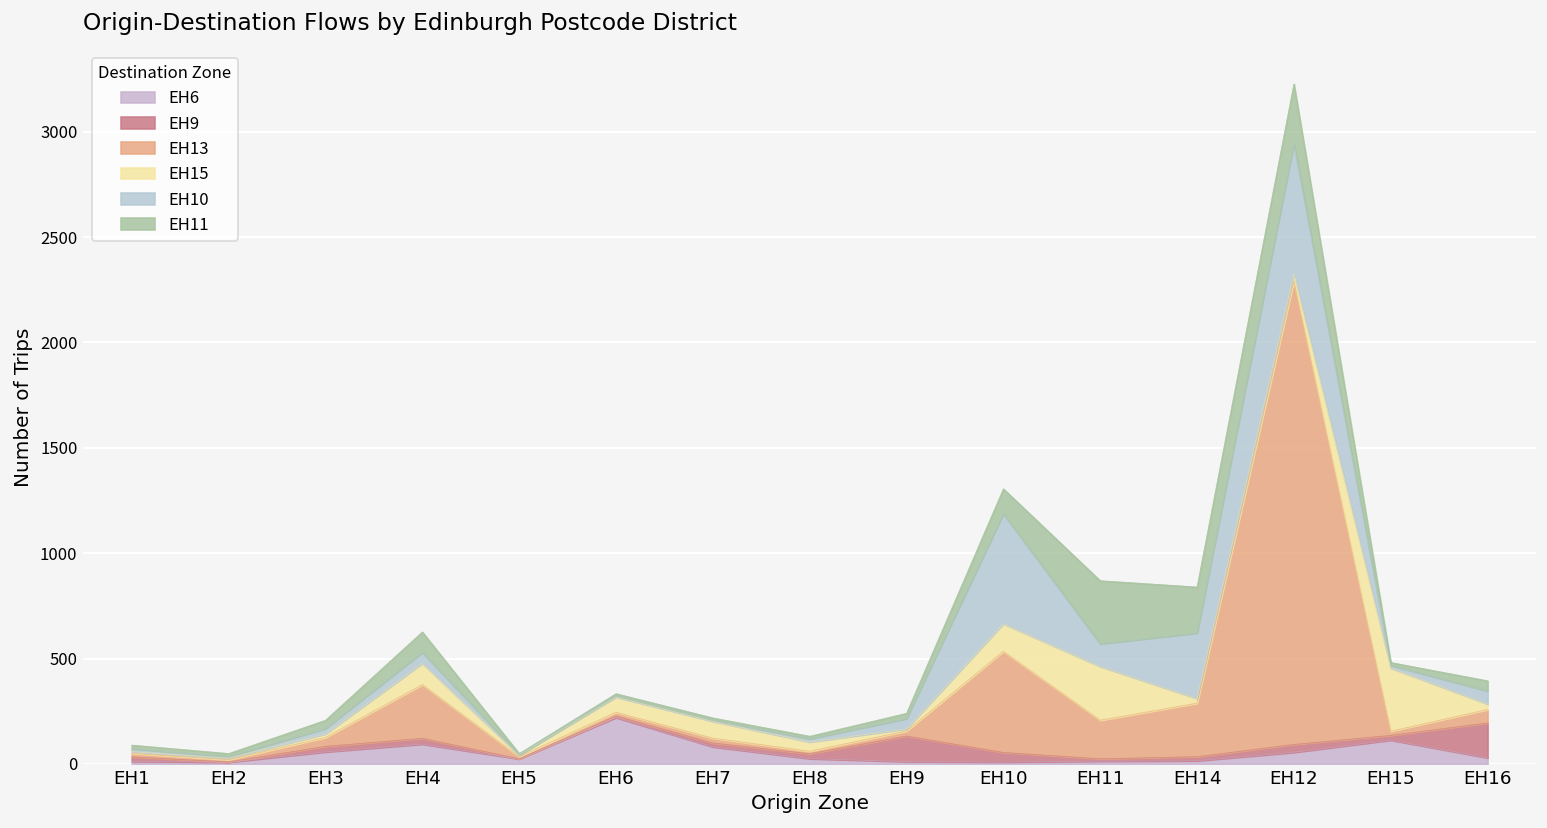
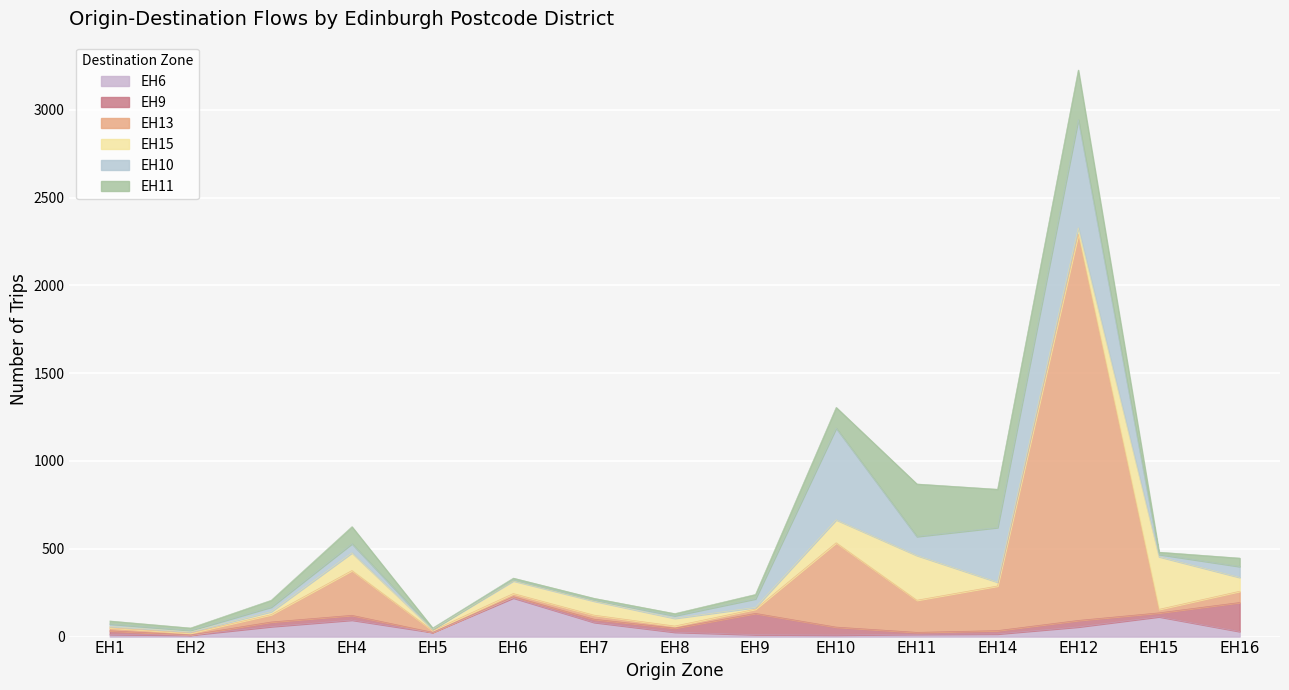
EH15, EH16: 30 -> 80
